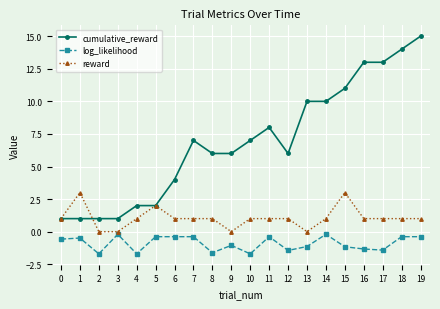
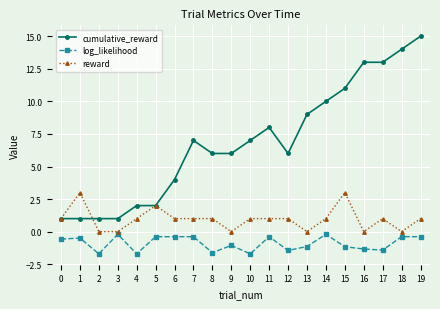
cumulative_reward, 13: 10 -> 9
reward, 16: 1 -> 0
reward, 18: 1 -> 0
